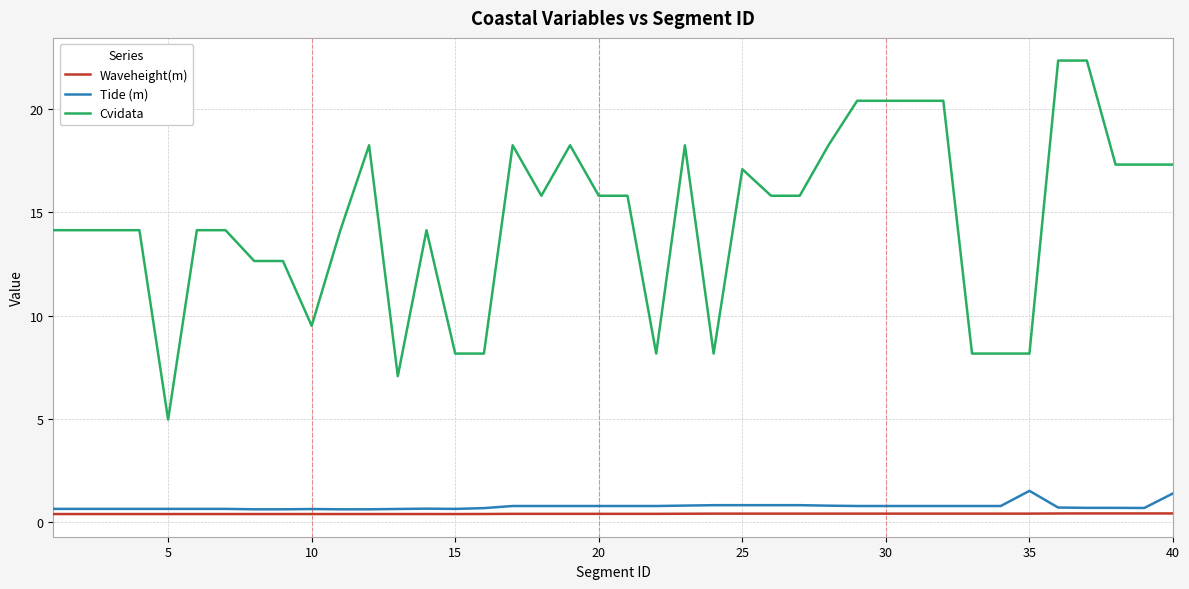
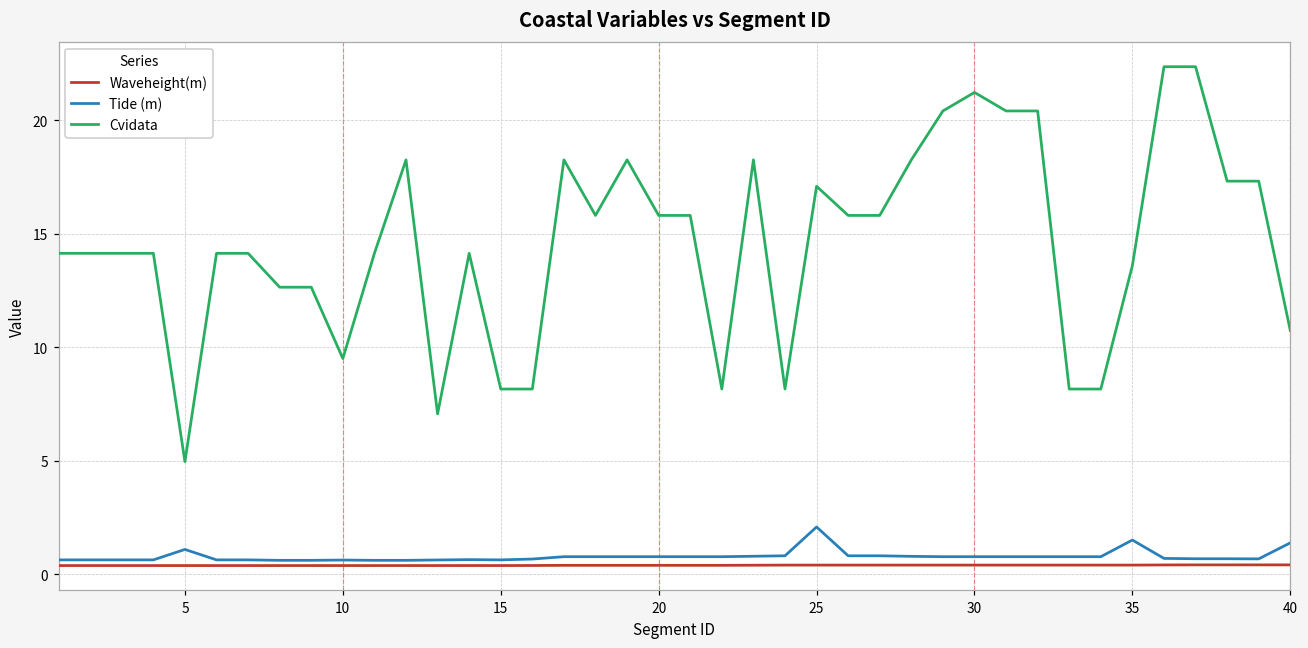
Tide (m), 5: 0.6 -> 1.1
Tide (m), 25: 0.8 -> 2.1
Cvidata, 30: 20.4 -> 21.2
Cvidata, 35: 8.2 -> 13.6
Cvidata, 40: 17.3 -> 10.7
